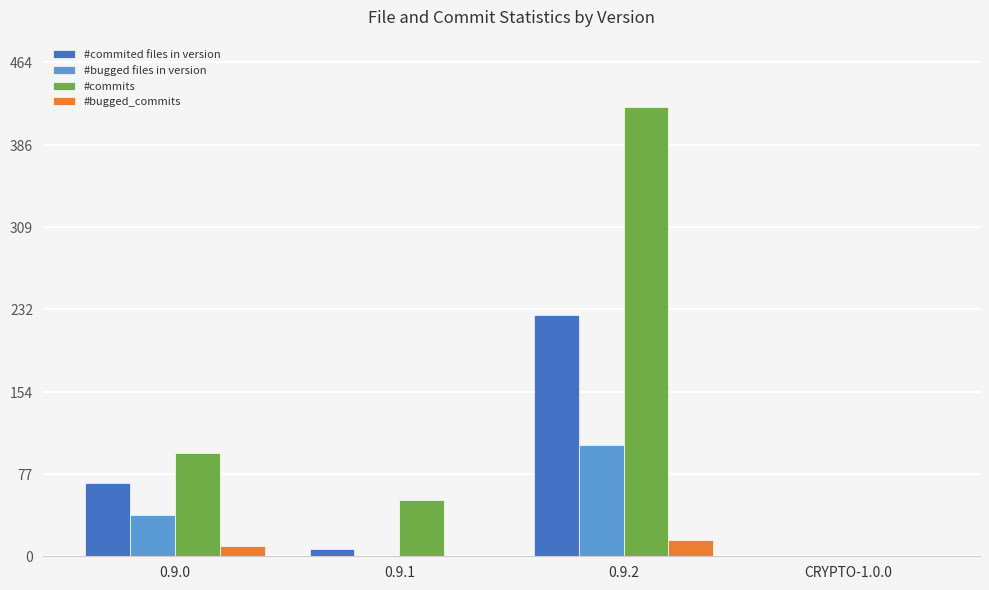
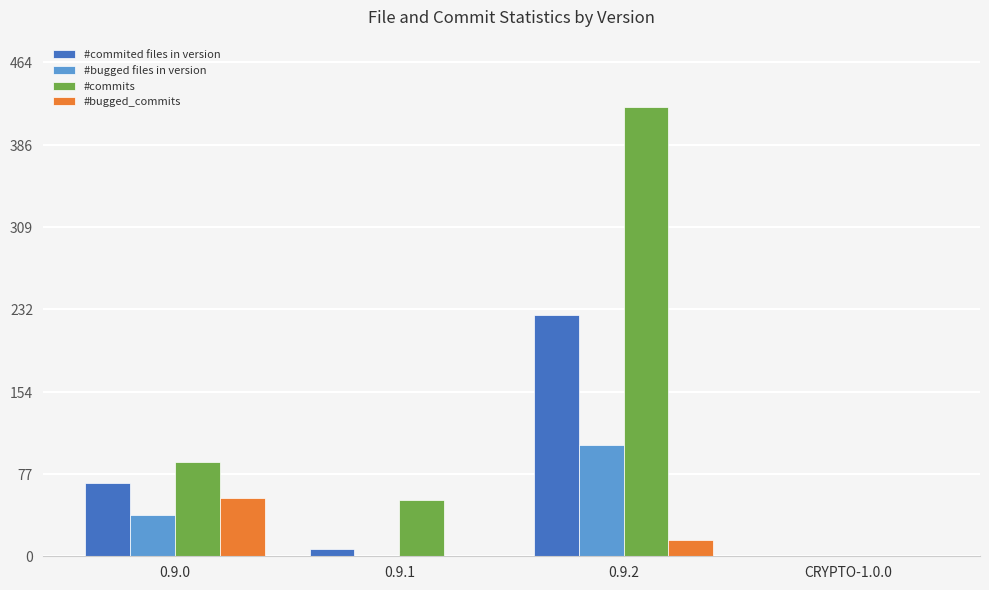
#commits, 0.9.0: 97 -> 89
#bugged_commits, 0.9.0: 10 -> 55
